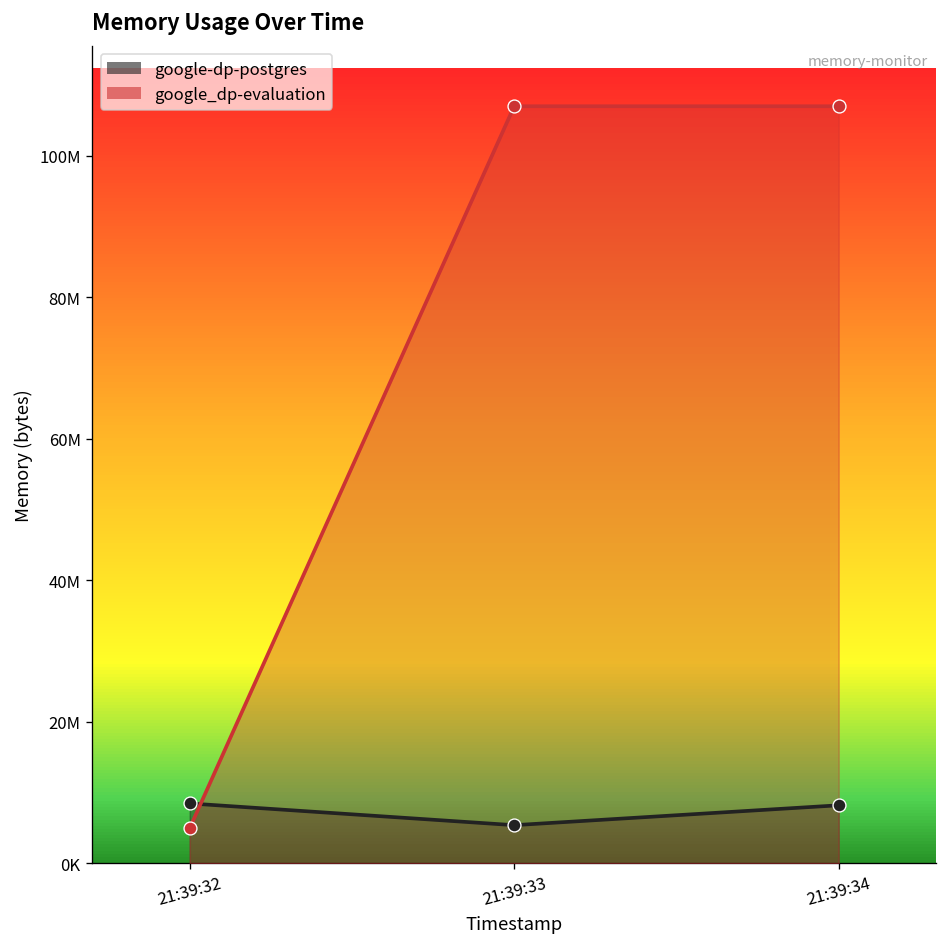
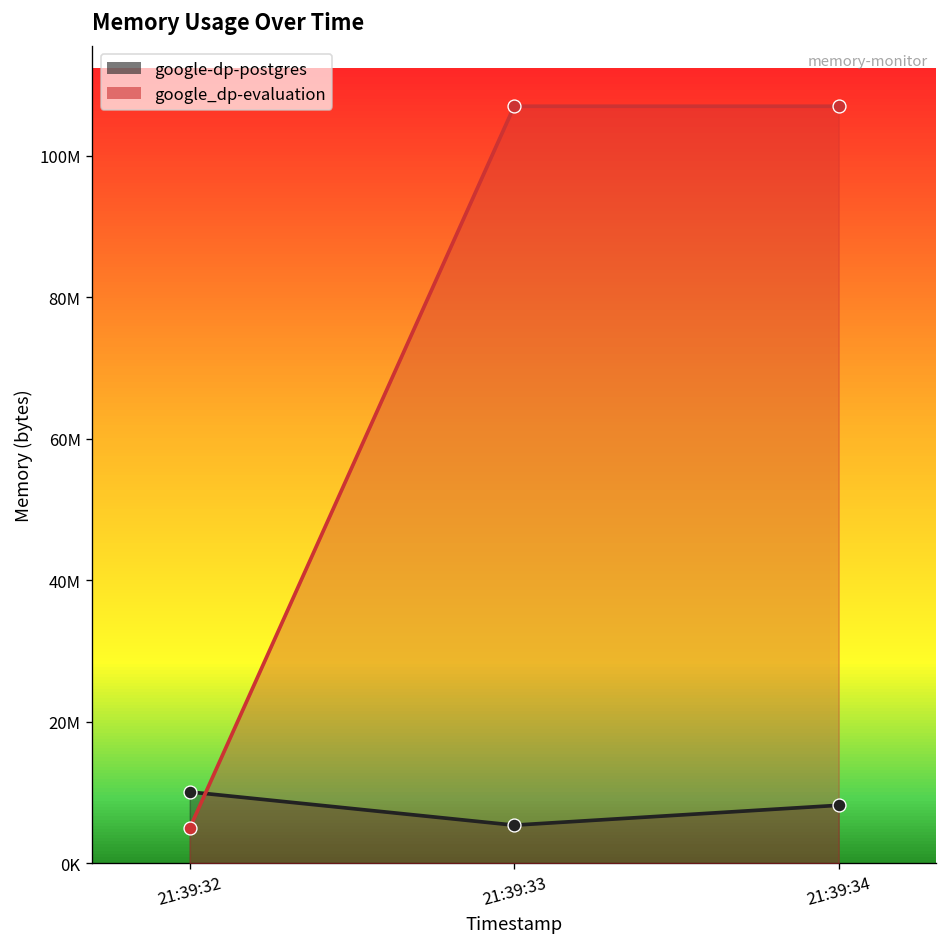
google-dp-postgres, 21:39:32: 8000000 -> 10000000
